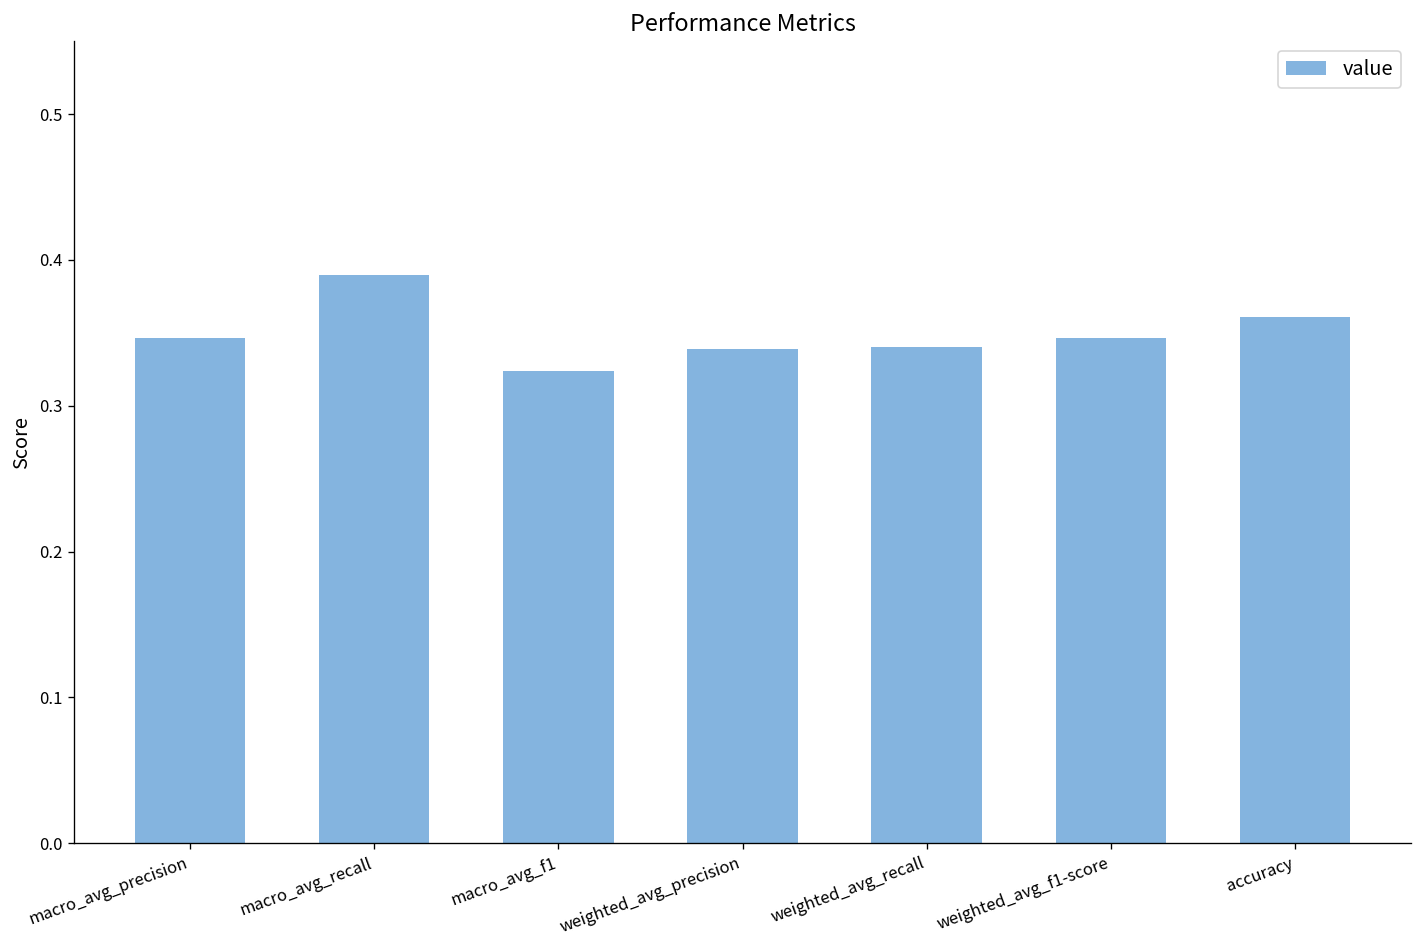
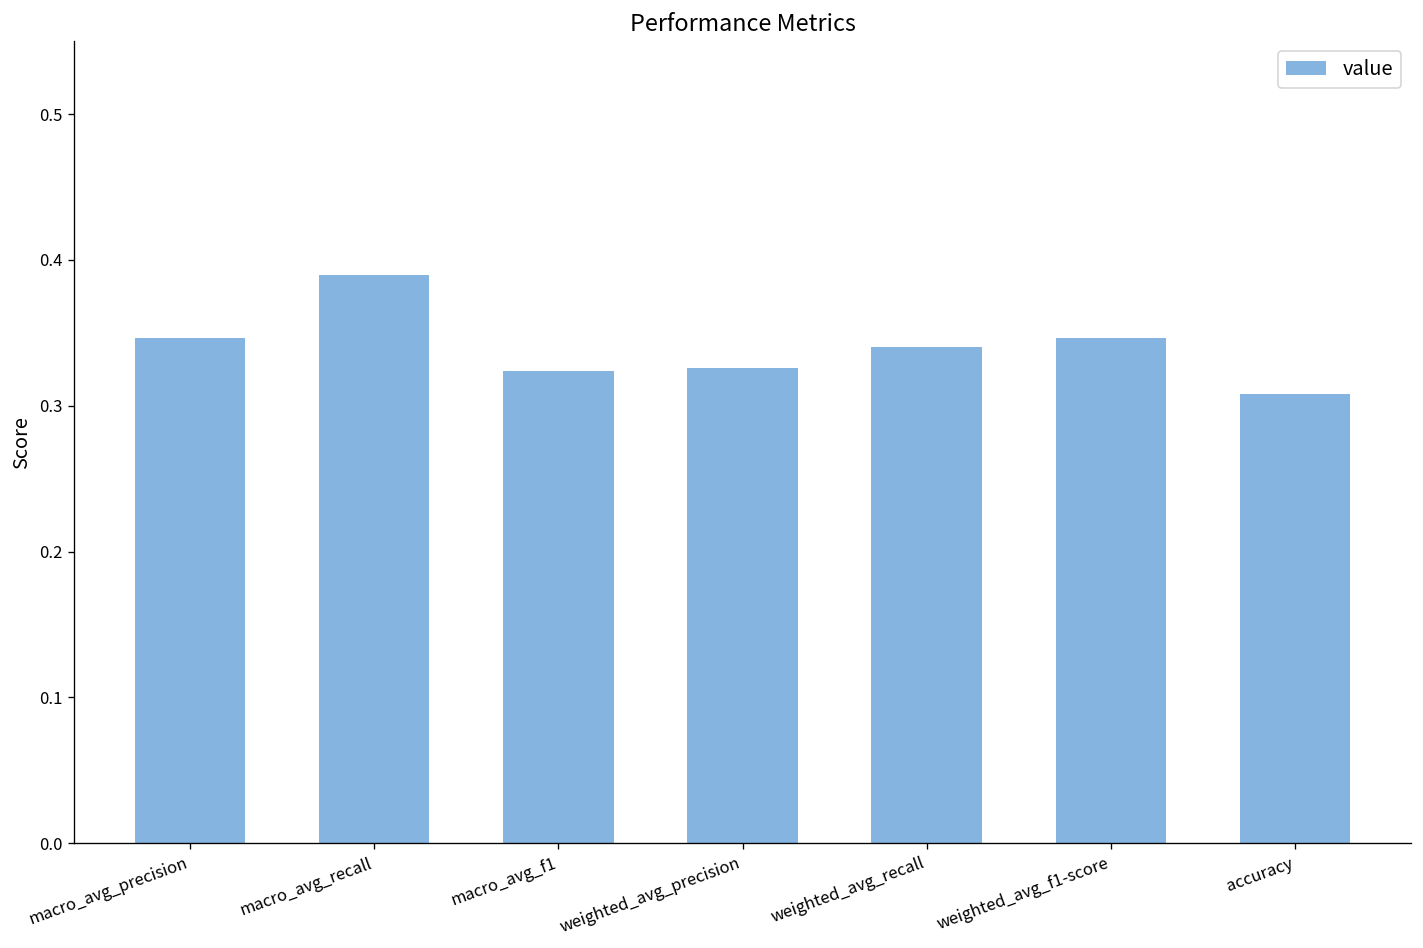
weighted_avg_precision: 0.339 -> 0.326
accuracy: 0.361 -> 0.308
